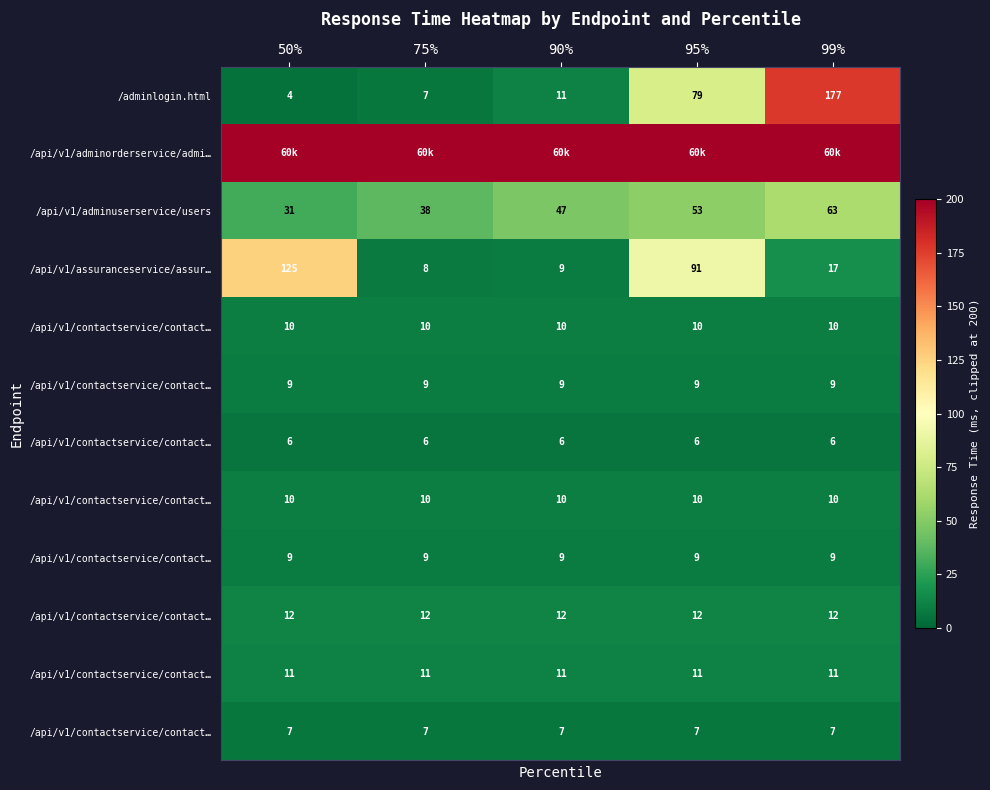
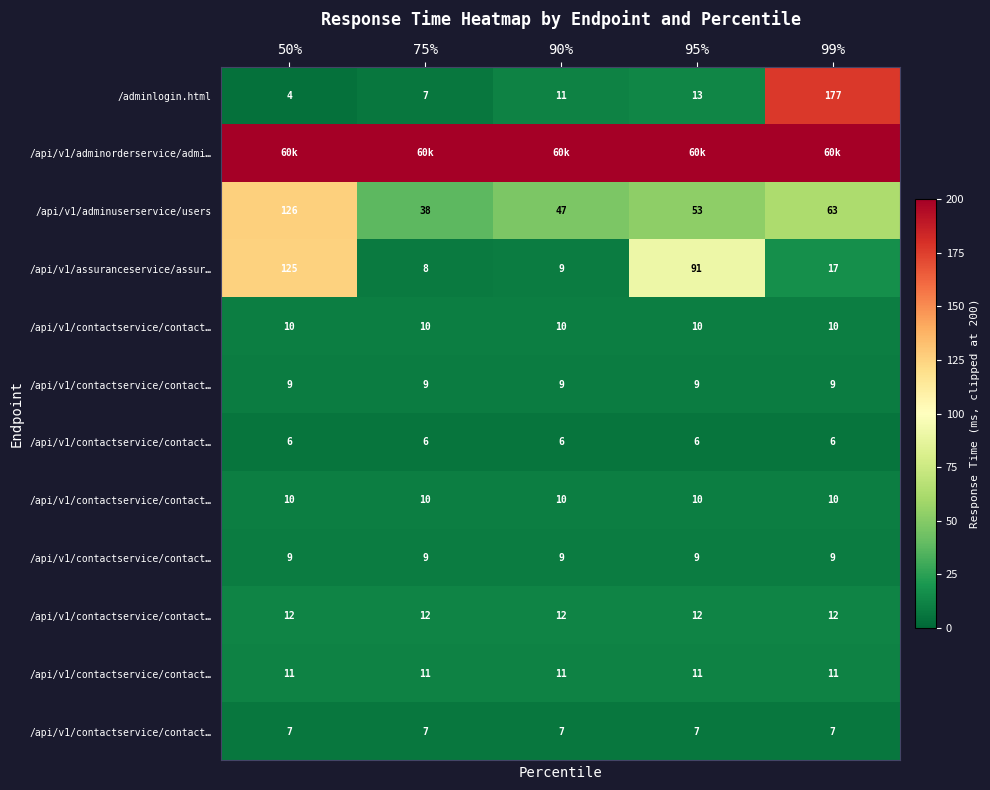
/adminlogin.html, 95%: 79 -> 13
/api/v1/adminuserservice/users, 50%: 31 -> 126
